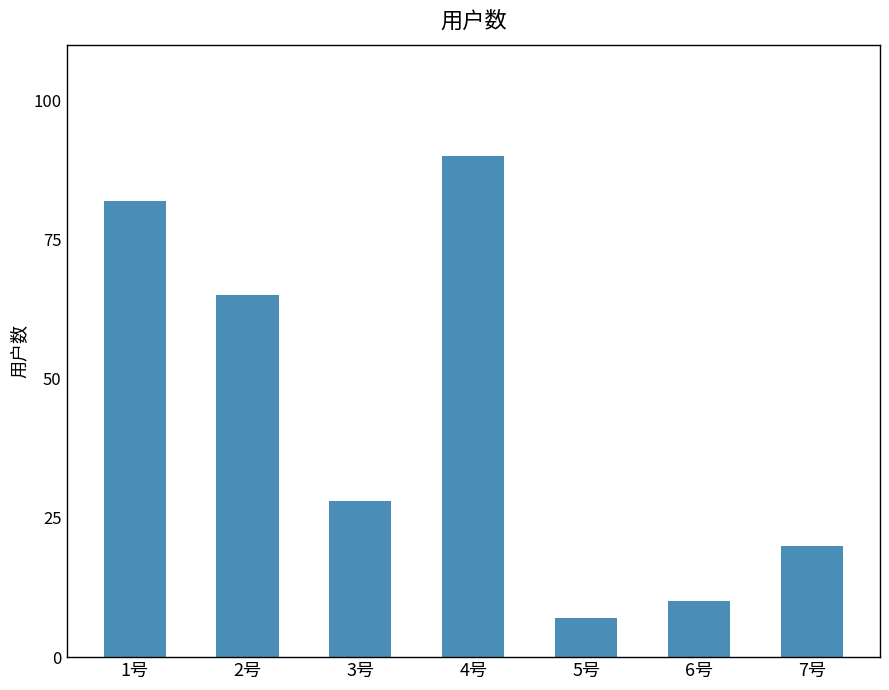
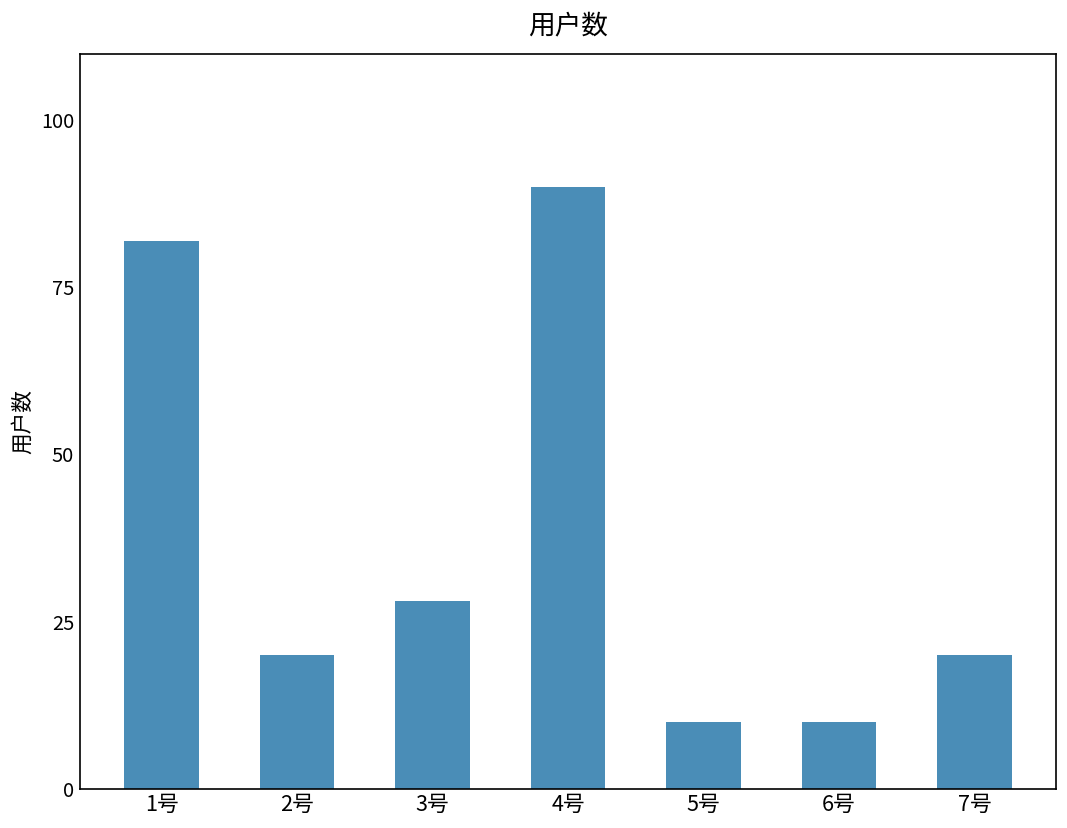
2号: 65 -> 20
5号: 7 -> 10
